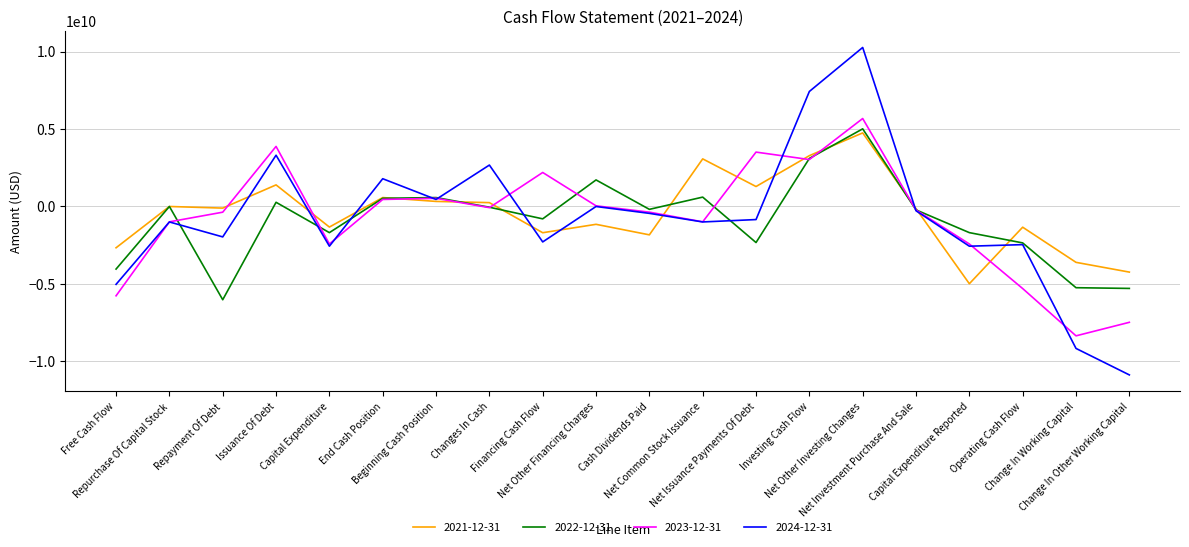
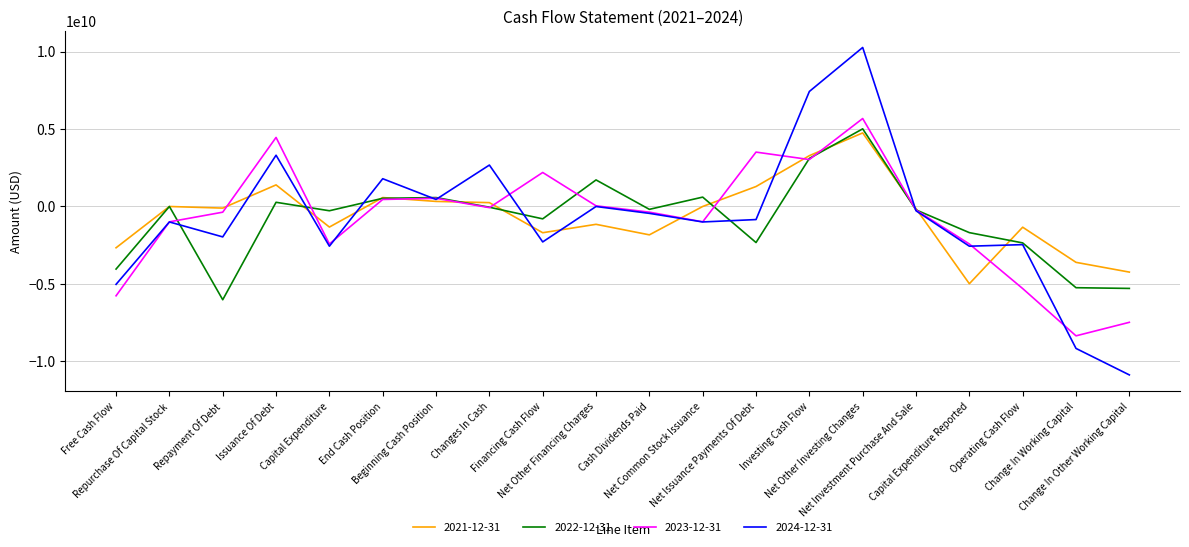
2023-12-31, Issuance Of Debt: 3900000000 -> 4500000000
2022-12-31, Capital Expenditure: -1700000000 -> -300000000
2021-12-31, Net Common Stock Issuance: 3100000000 -> 0
